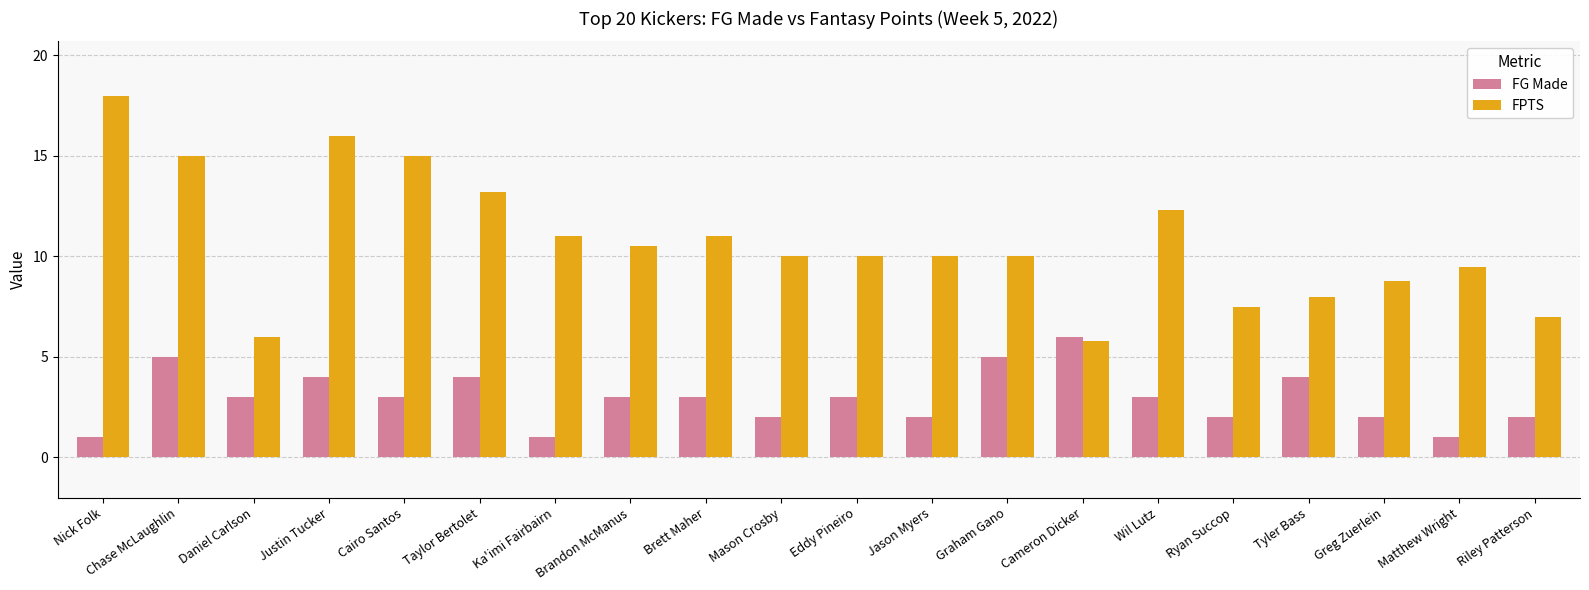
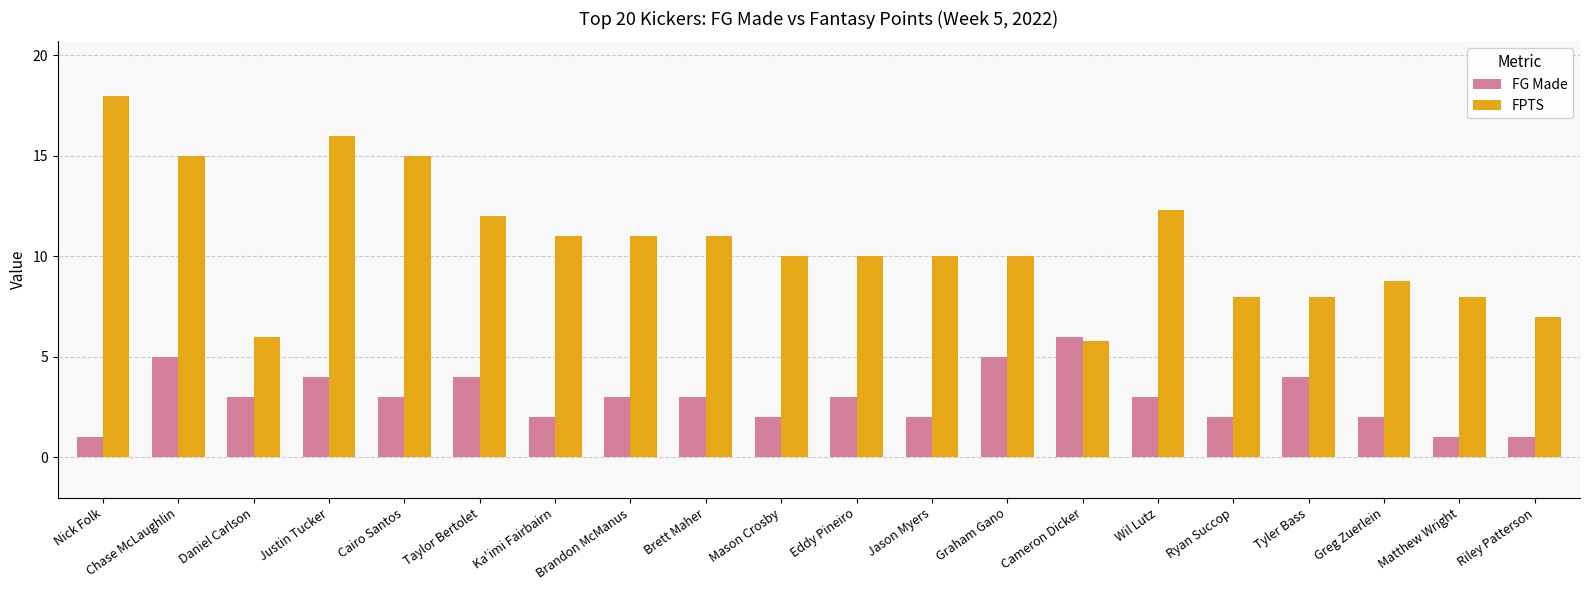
FPTS, Taylor Bertolet: 13.2 -> 12.0
FG Made, Ka'imi Fairbairn: 1 -> 2
FPTS, Brandon McManus: 10.5 -> 11.0
FPTS, Ryan Succop: 7.5 -> 8.0
FPTS, Matthew Wright: 9.5 -> 8.0
FG Made, Riley Patterson: 2 -> 1
